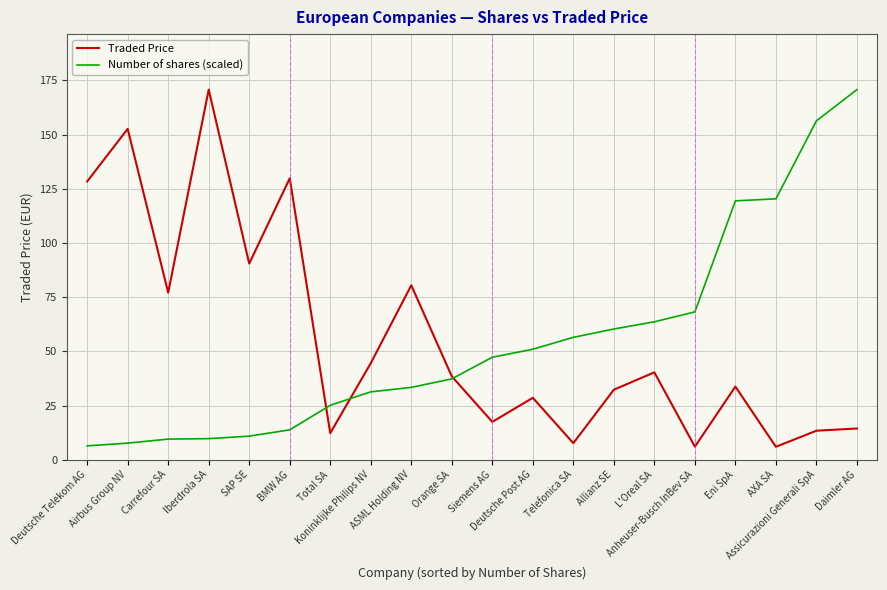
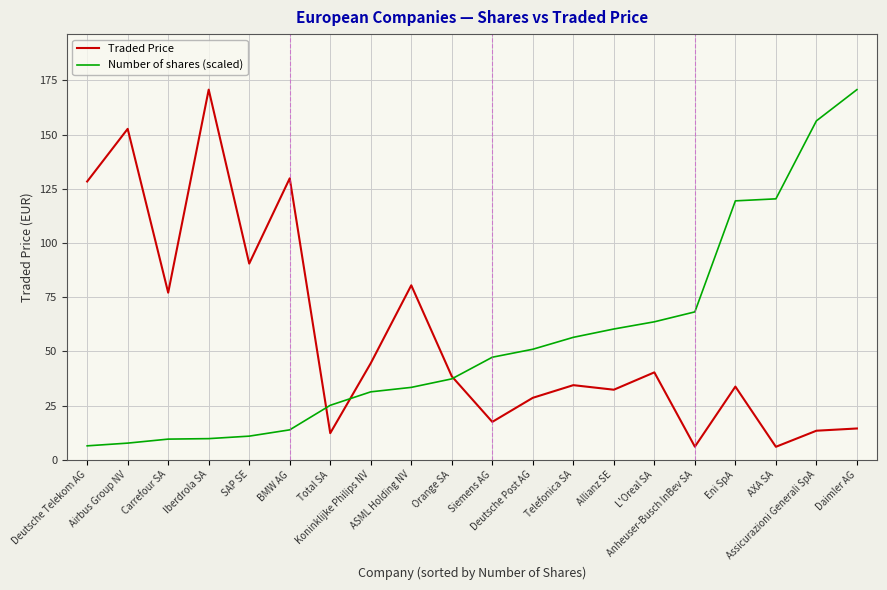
Traded Price, Telefonica SA: 8 -> 34
